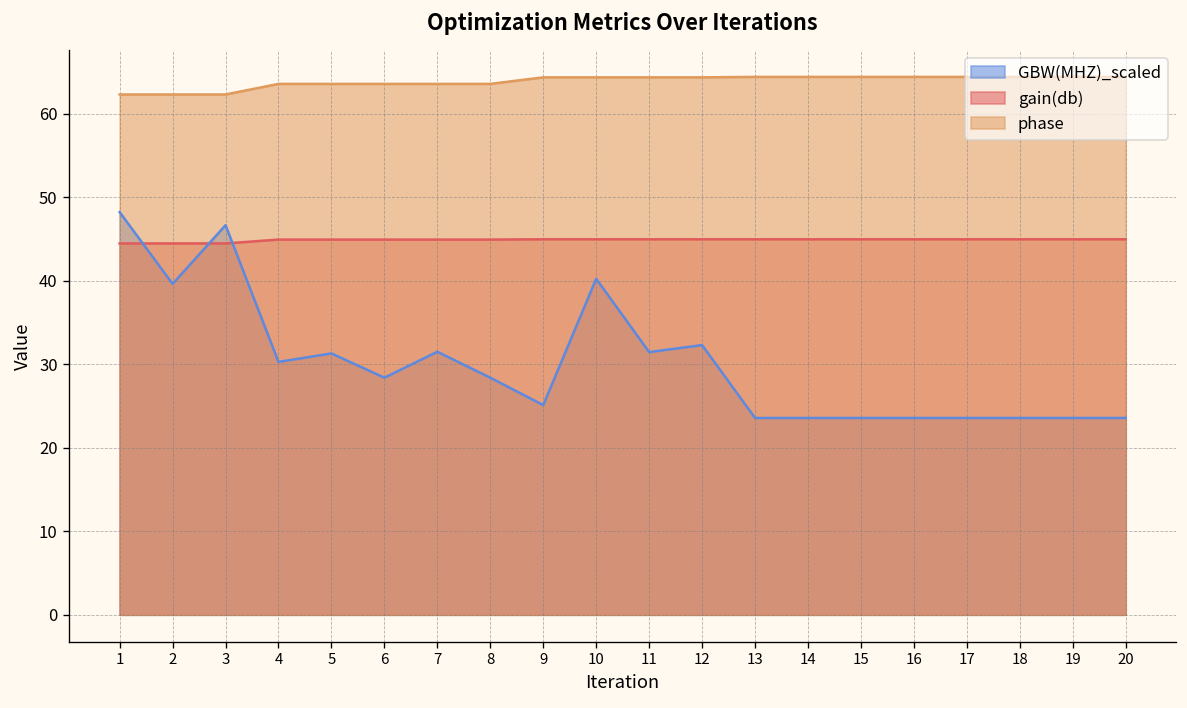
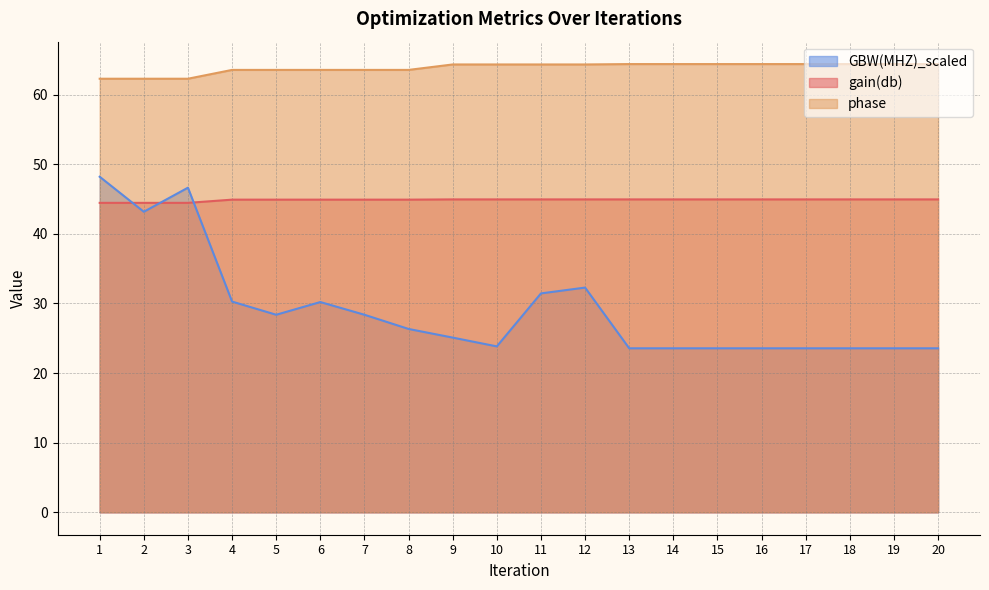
GBW(MHZ)_scaled, 2: 40 -> 43
GBW(MHZ)_scaled, 5: 31 -> 28
GBW(MHZ)_scaled, 6: 28 -> 30
GBW(MHZ)_scaled, 7: 31 -> 28
GBW(MHZ)_scaled, 8: 28 -> 26
GBW(MHZ)_scaled, 10: 40 -> 24
